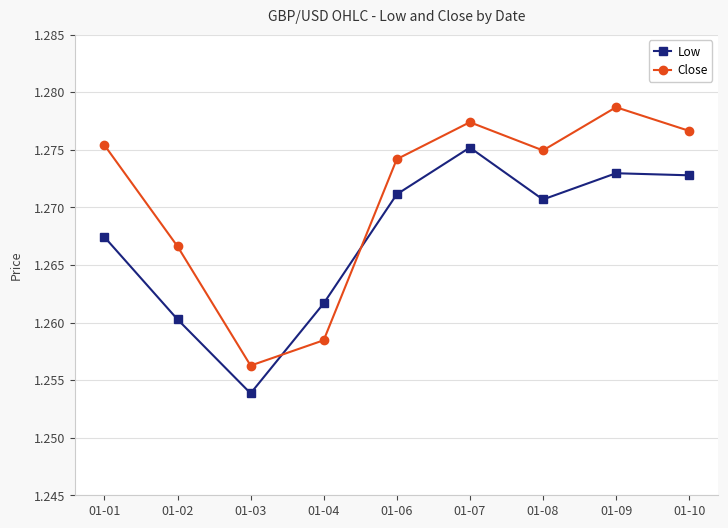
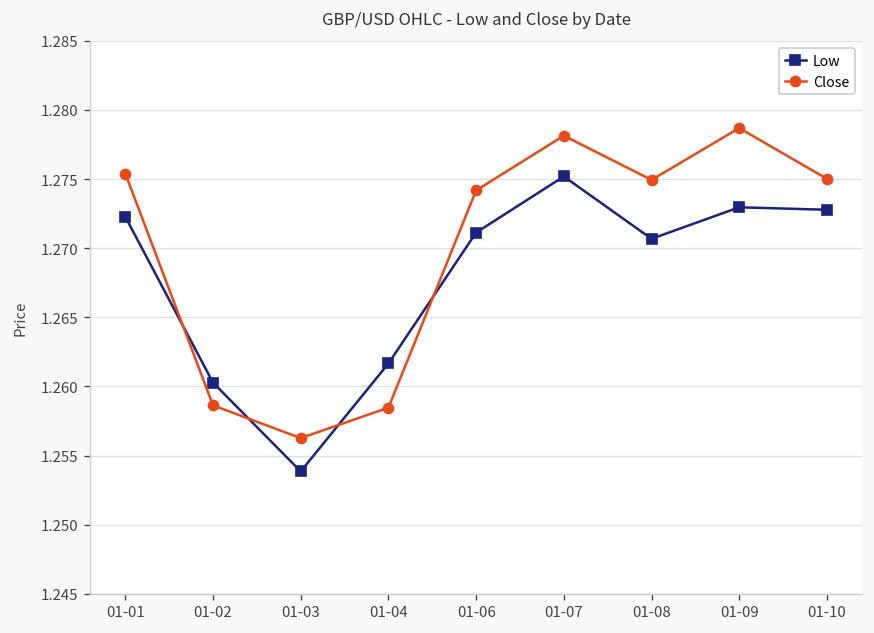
Low, 01-01: 1.2674 -> 1.2723
Close, 01-02: 1.2666 -> 1.2586
Close, 01-07: 1.2774 -> 1.2781
Close, 01-10: 1.2766 -> 1.2750
